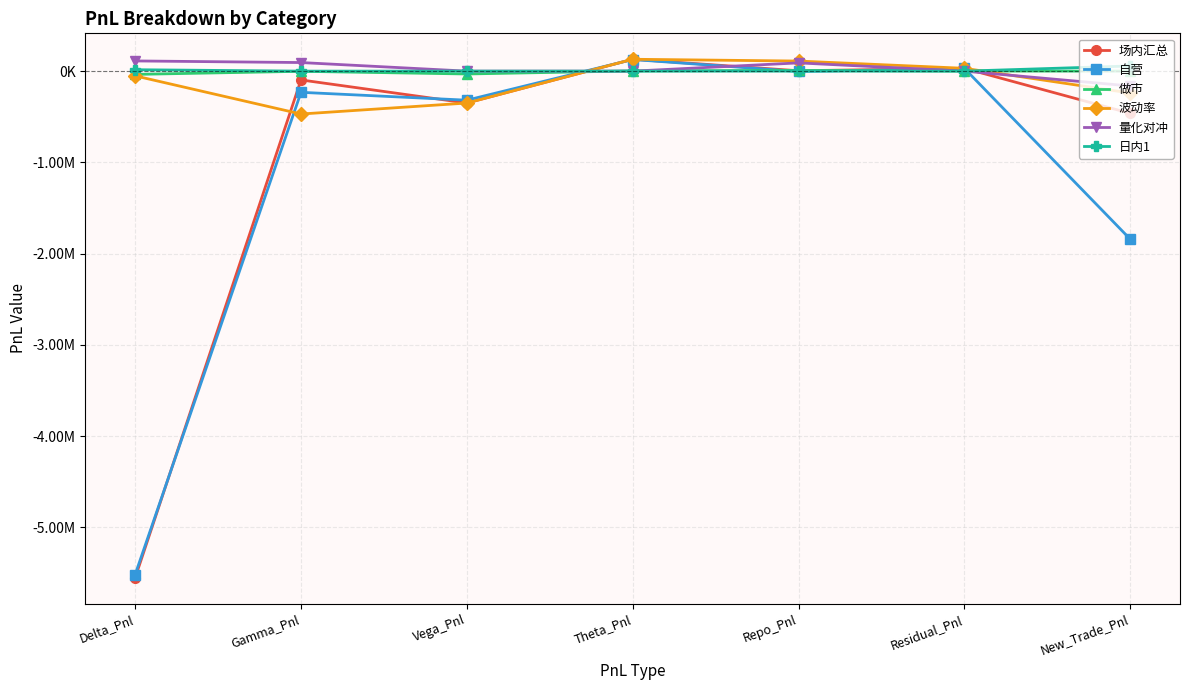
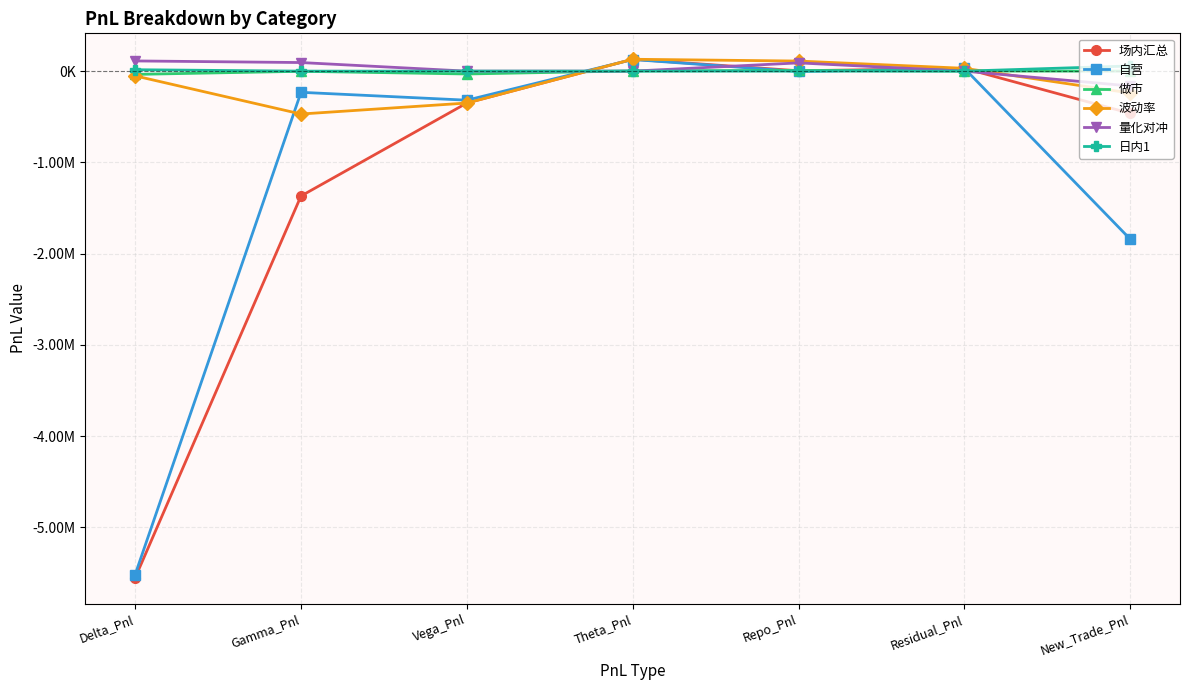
场内汇总, Gamma_Pnl: -100000 -> -1400000
